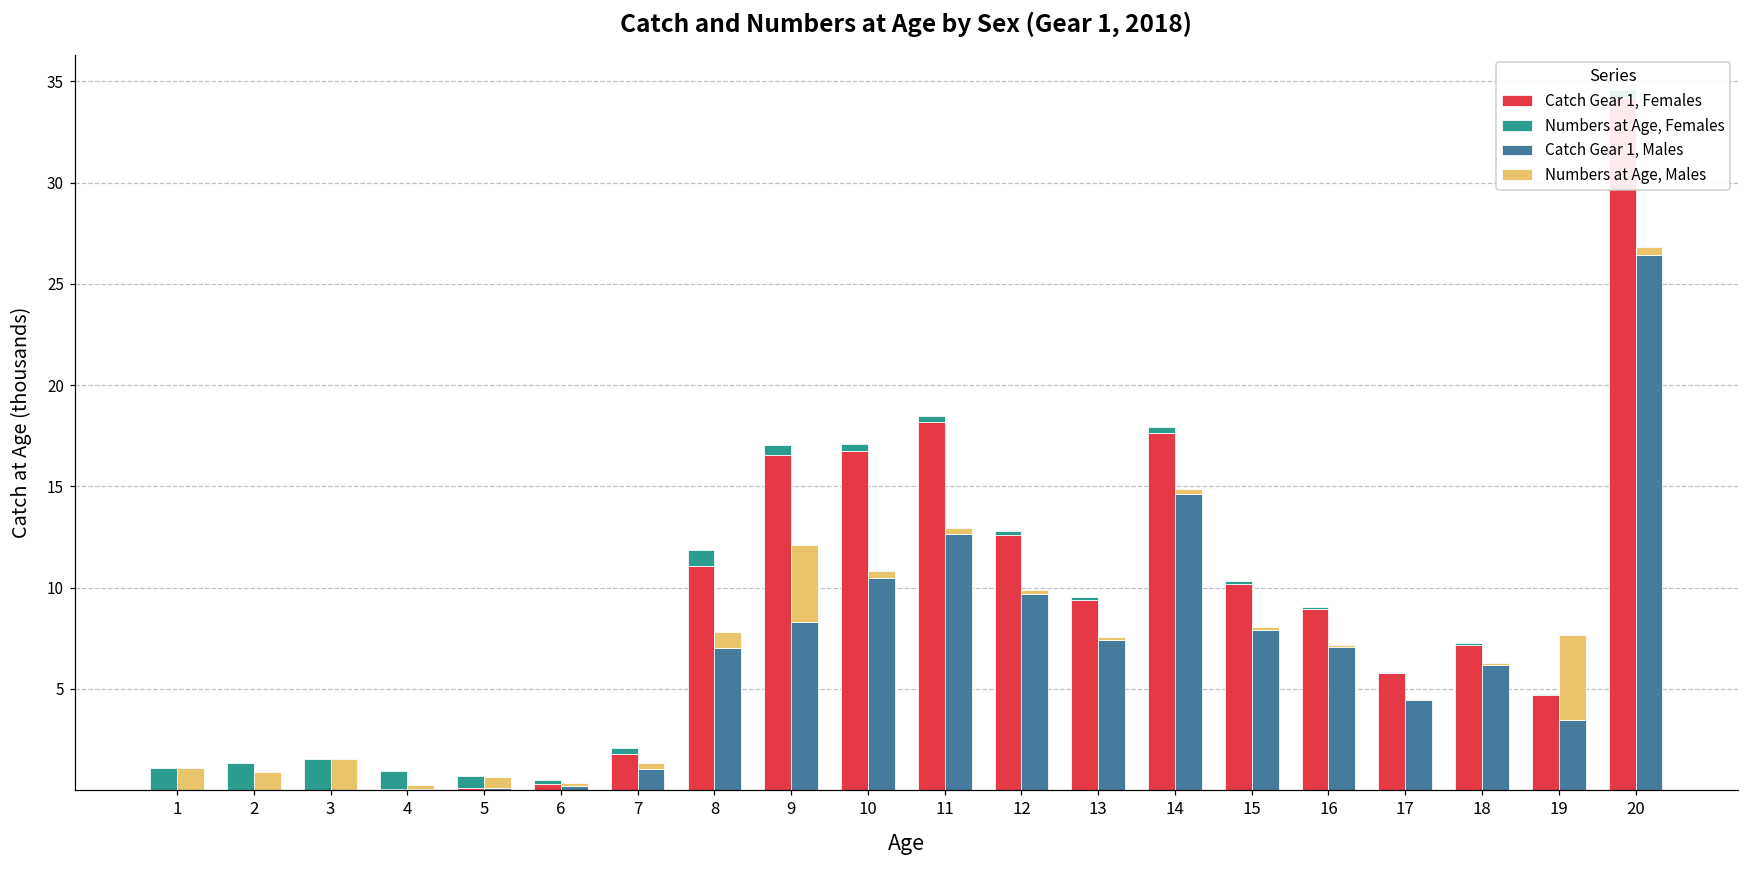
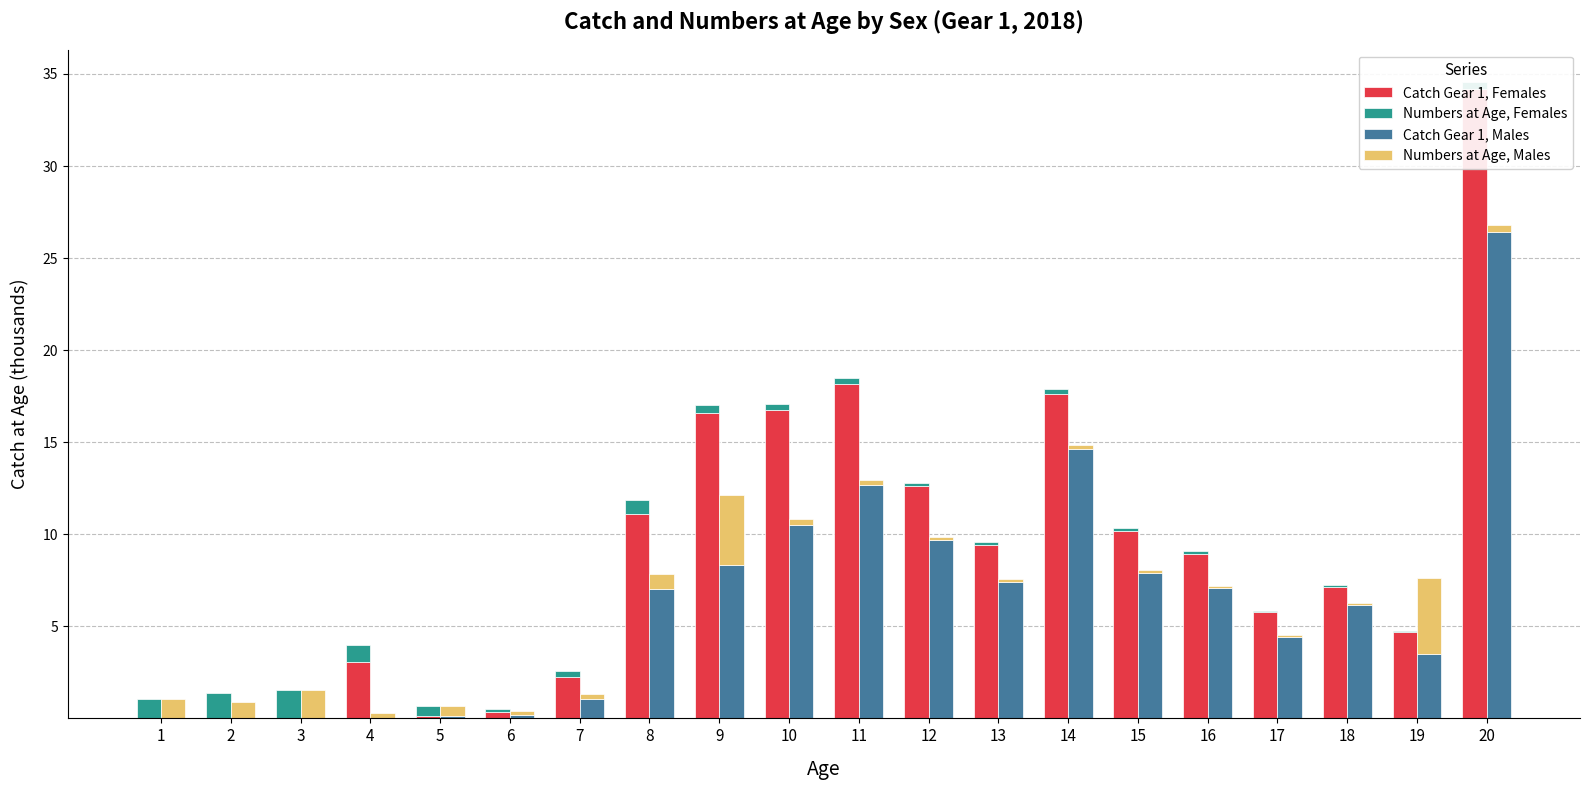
Catch Gear 1, Females, 4: 0.0 -> 3.1
Catch Gear 1, Females, 7: 1.8 -> 2.2
